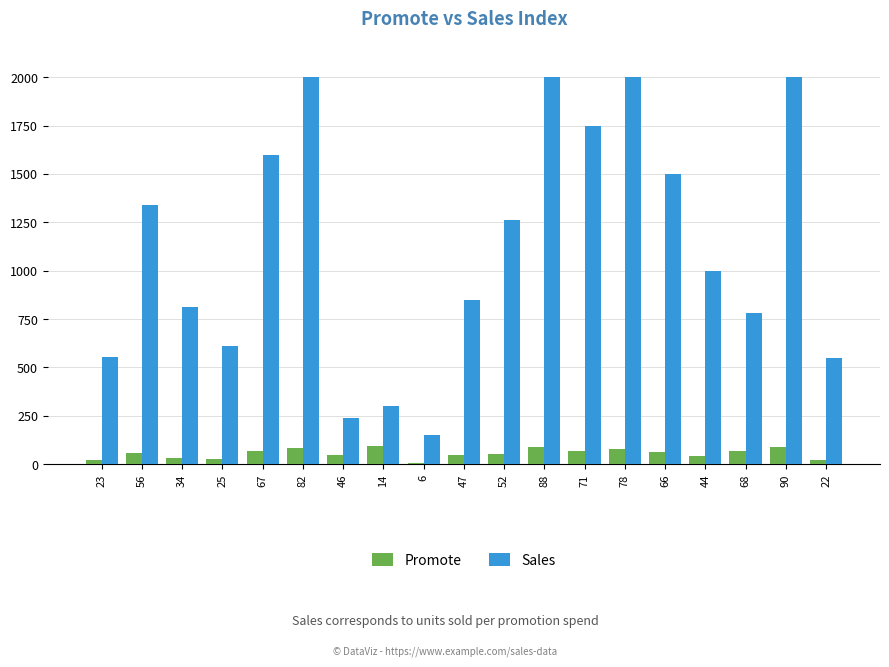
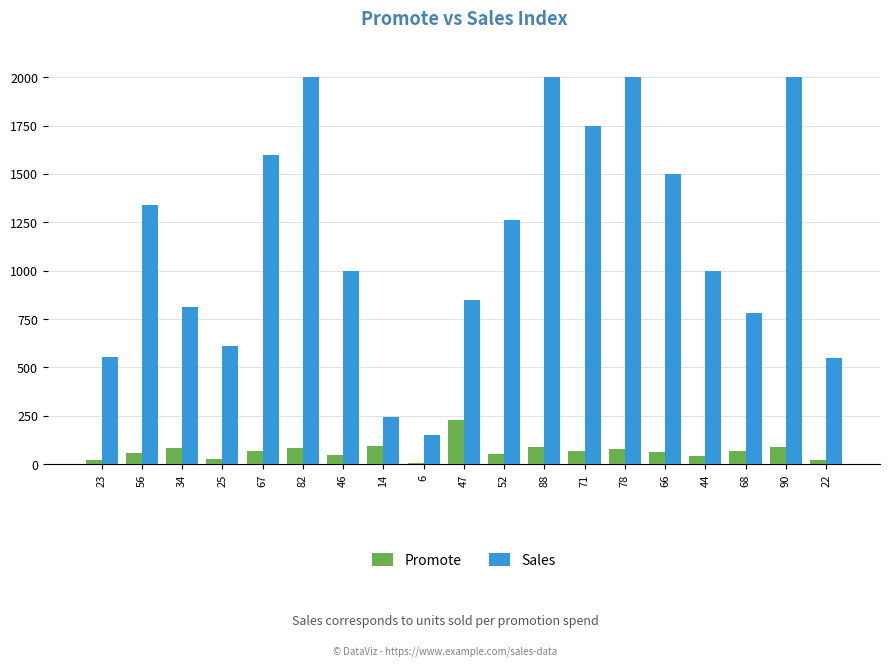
Promote, 34: 30 -> 90
Sales, 46: 240 -> 1000
Sales, 14: 300 -> 240
Promote, 47: 50 -> 230
